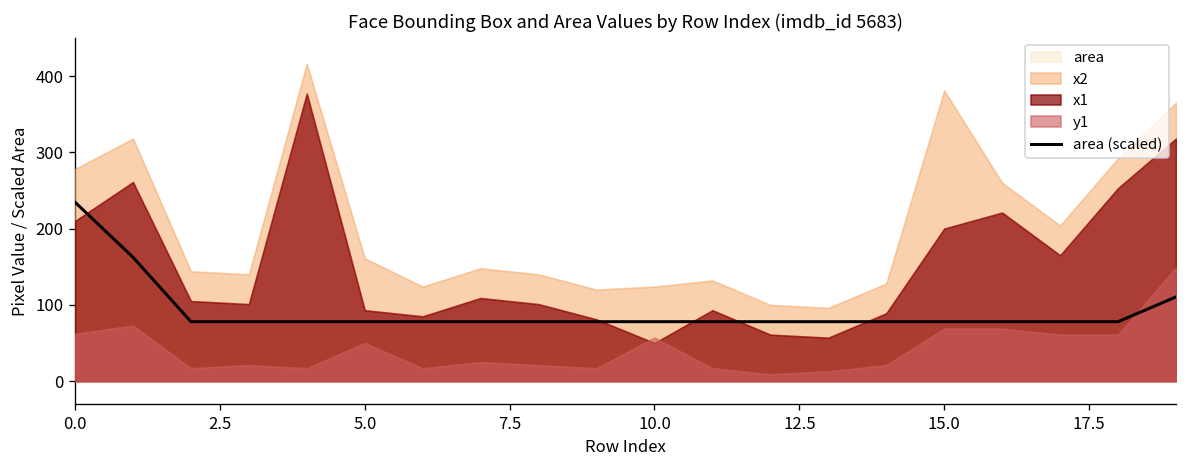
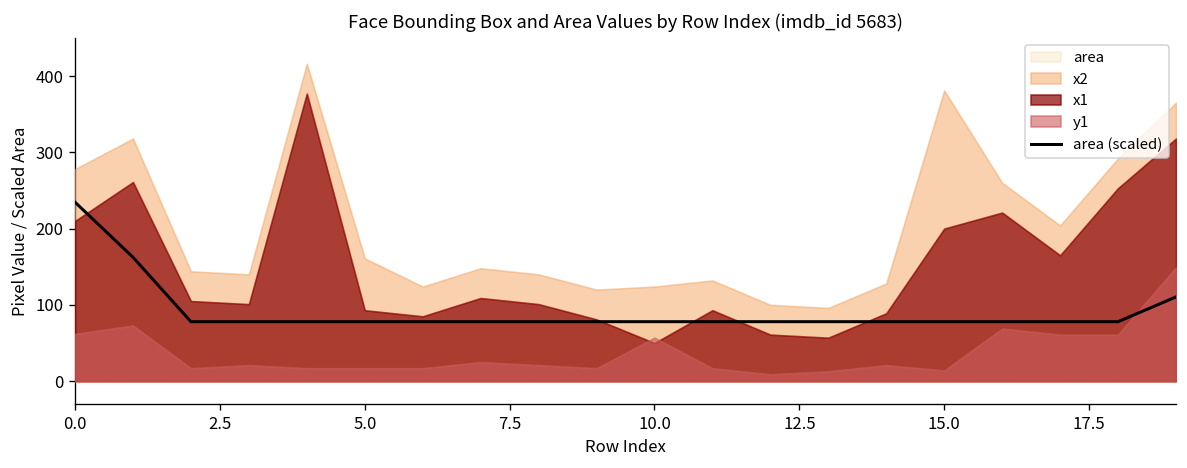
y1, 5.0: 50 -> 20
y1, 15.0: 70 -> 10
